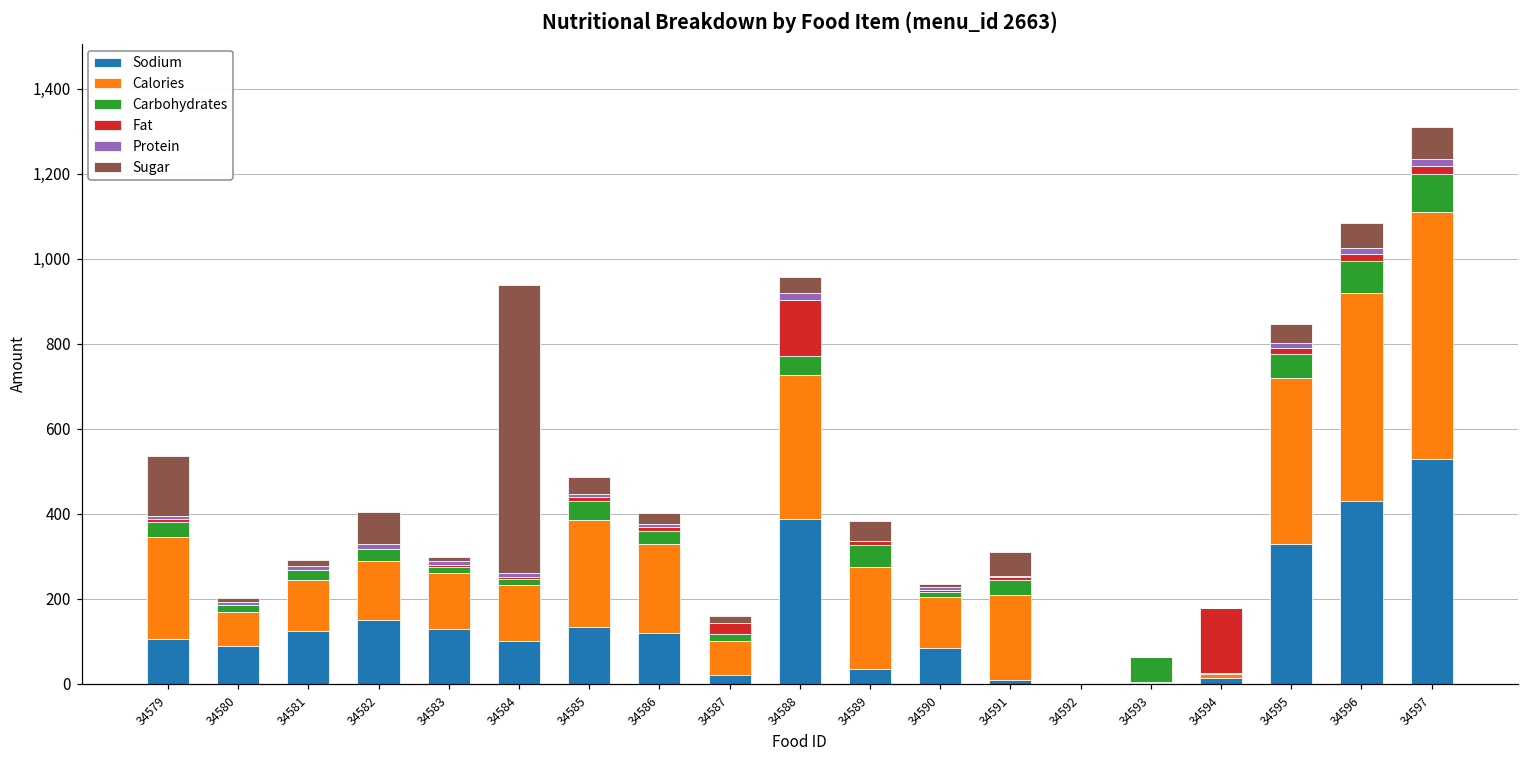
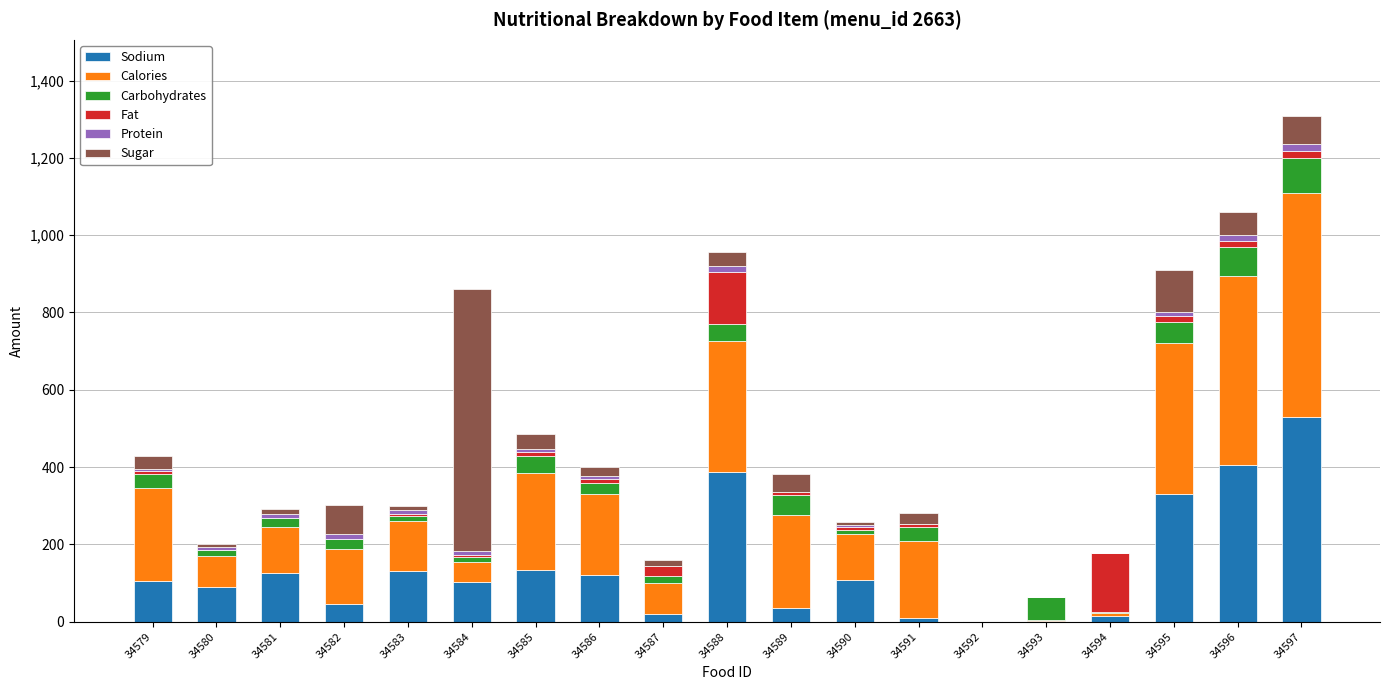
Sugar, 34579: 140 -> 30
Sodium, 34582: 150 -> 50
Calories, 34584: 130 -> 50
Sodium, 34590: 90 -> 110
Sugar, 34591: 60 -> 30
Sugar, 34595: 50 -> 110
Sodium, 34596: 430 -> 410
